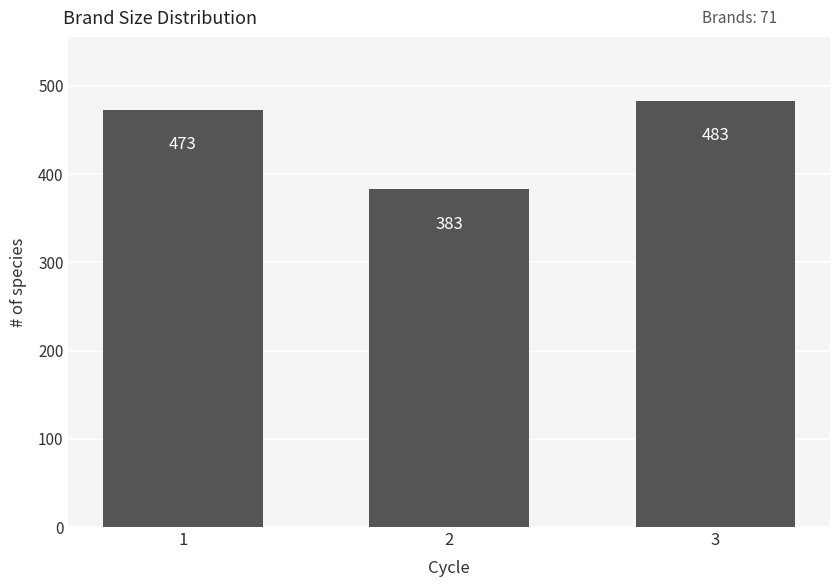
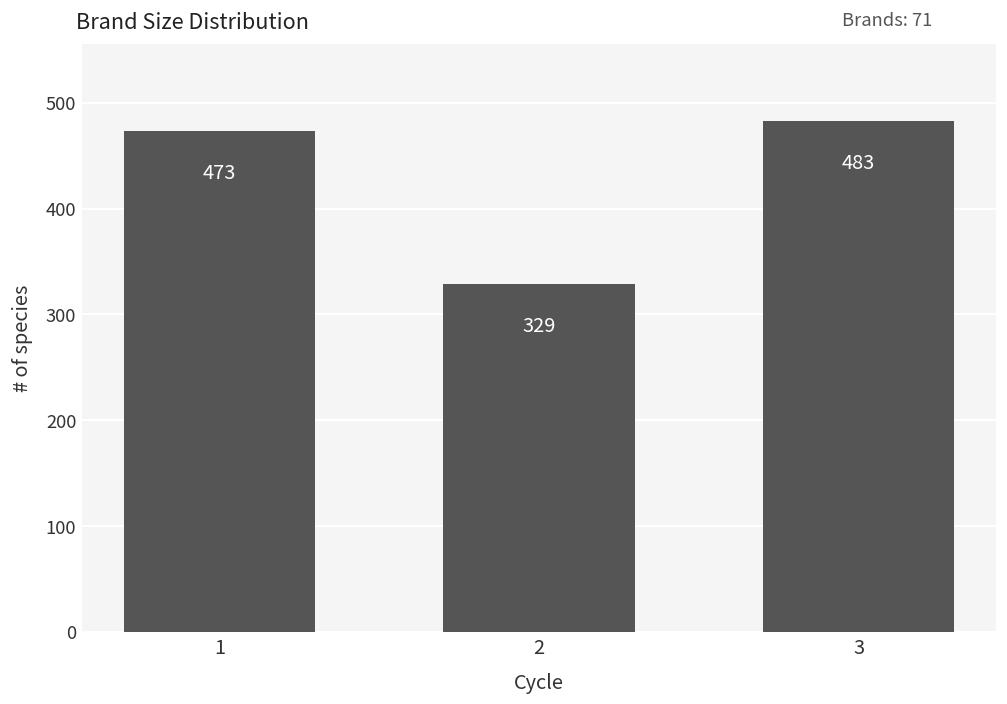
2: 383 -> 329
